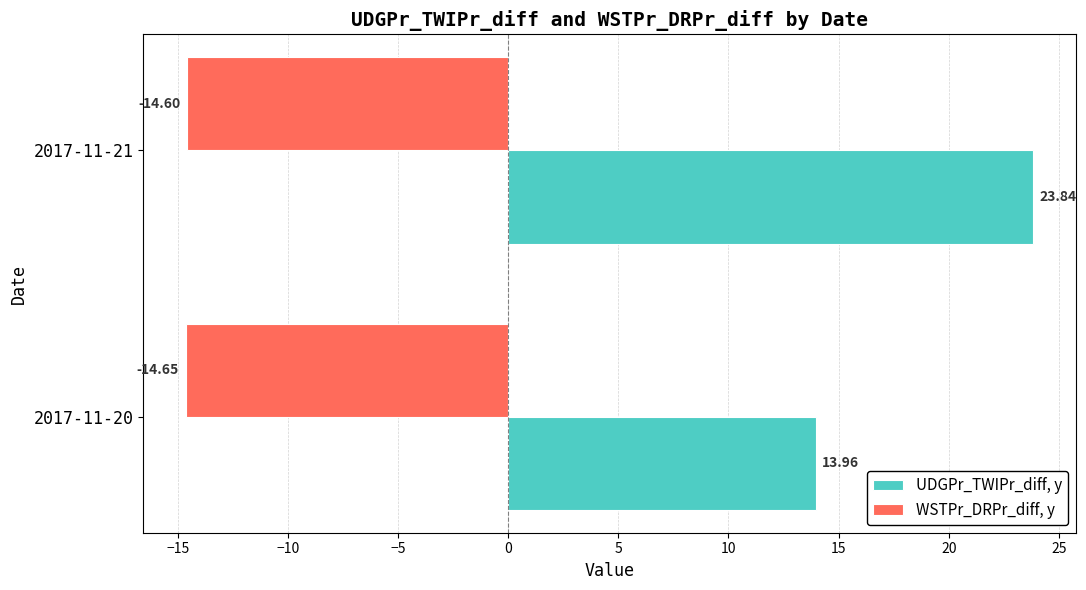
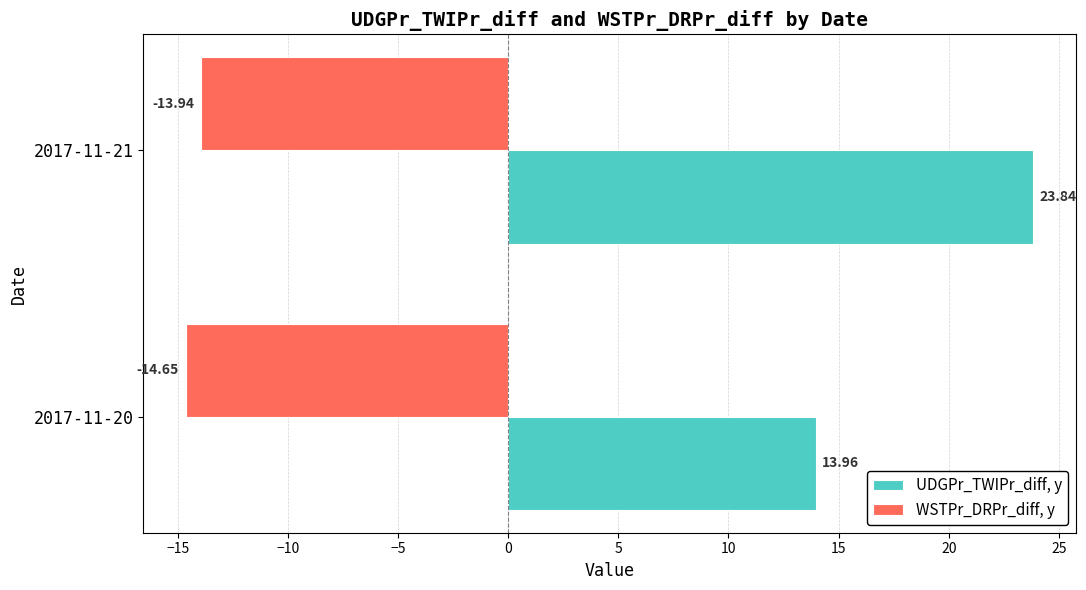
WSTPr_DRPr_diff, y, 2017-11-21: -14.60 -> -13.94
